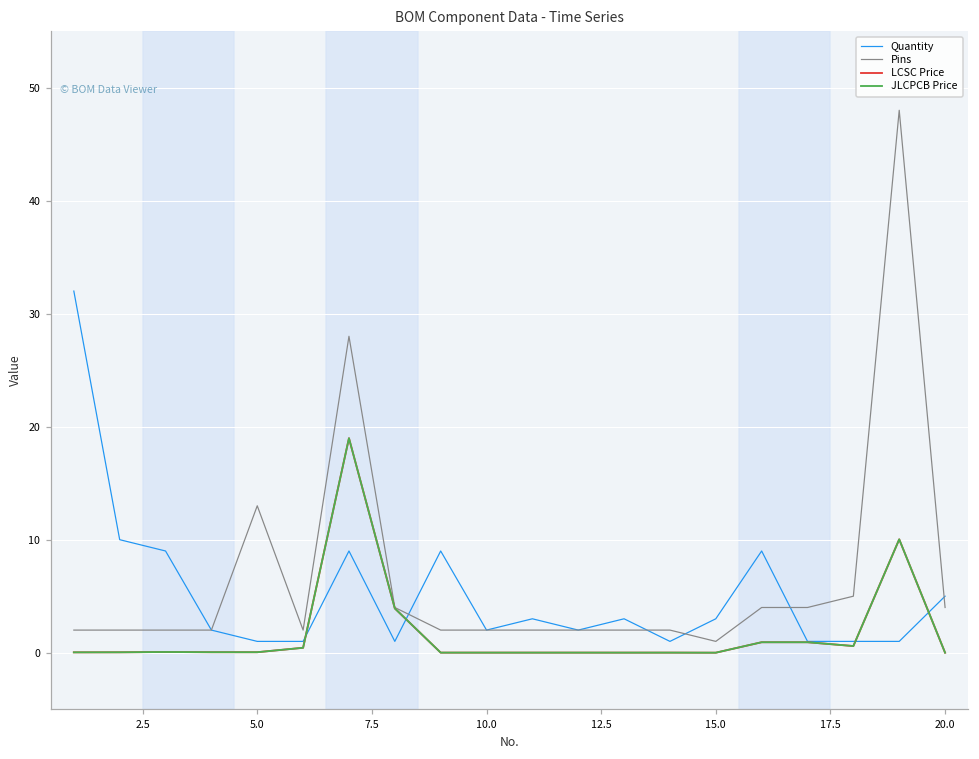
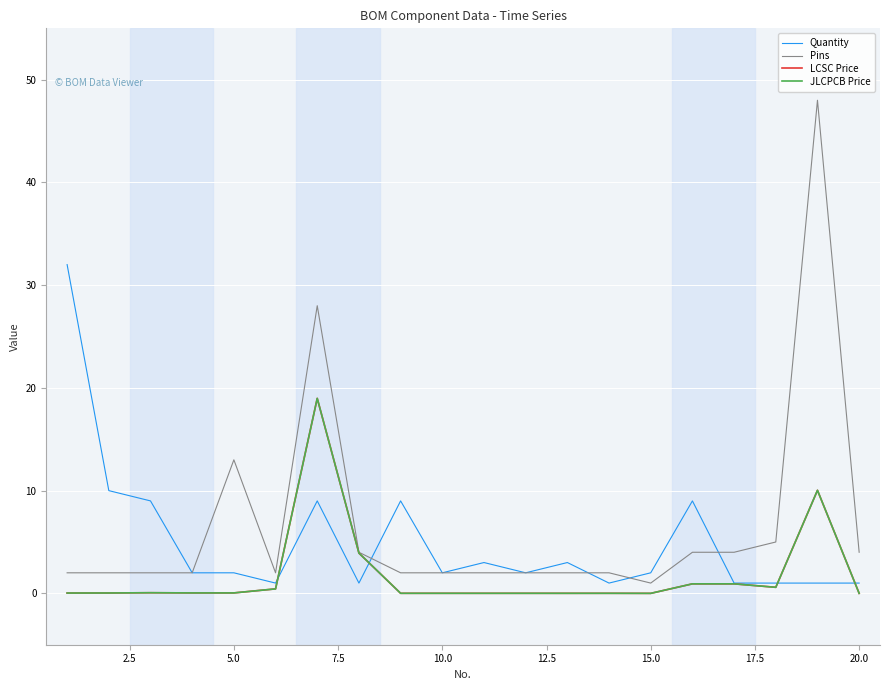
Quantity, 5.0: 1 -> 2
Quantity, 15.0: 3 -> 2
Quantity, 20.0: 5 -> 1
